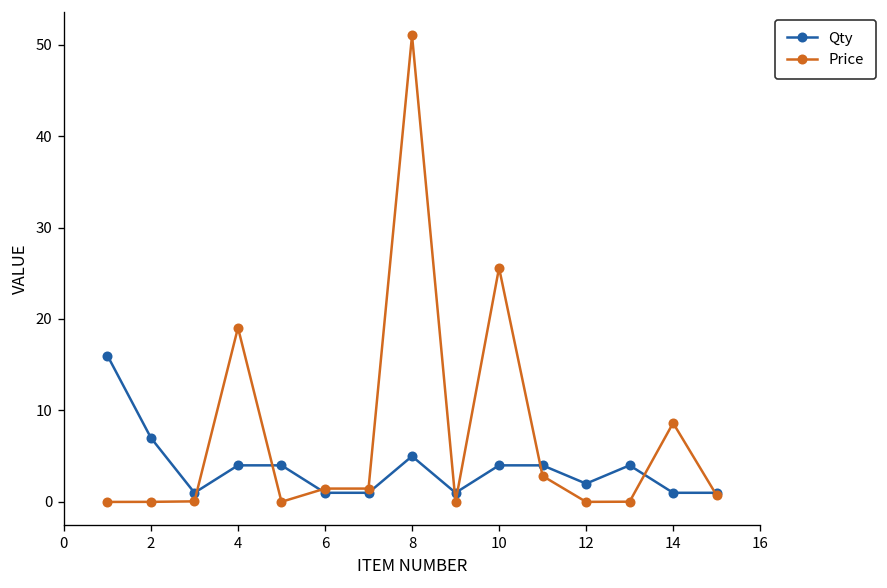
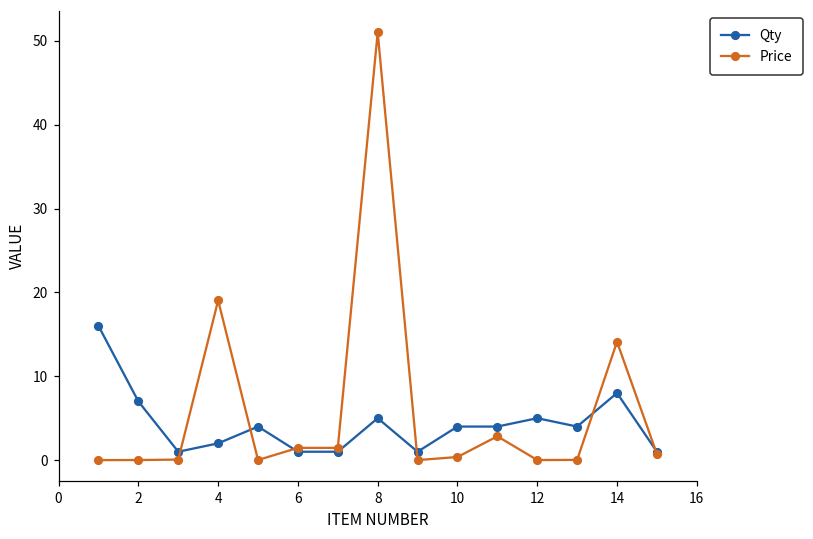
Qty, 4: 4 -> 2
Price, 10: 26 -> 0
Qty, 12: 2 -> 5
Qty, 14: 1 -> 8
Price, 14: 9 -> 14
